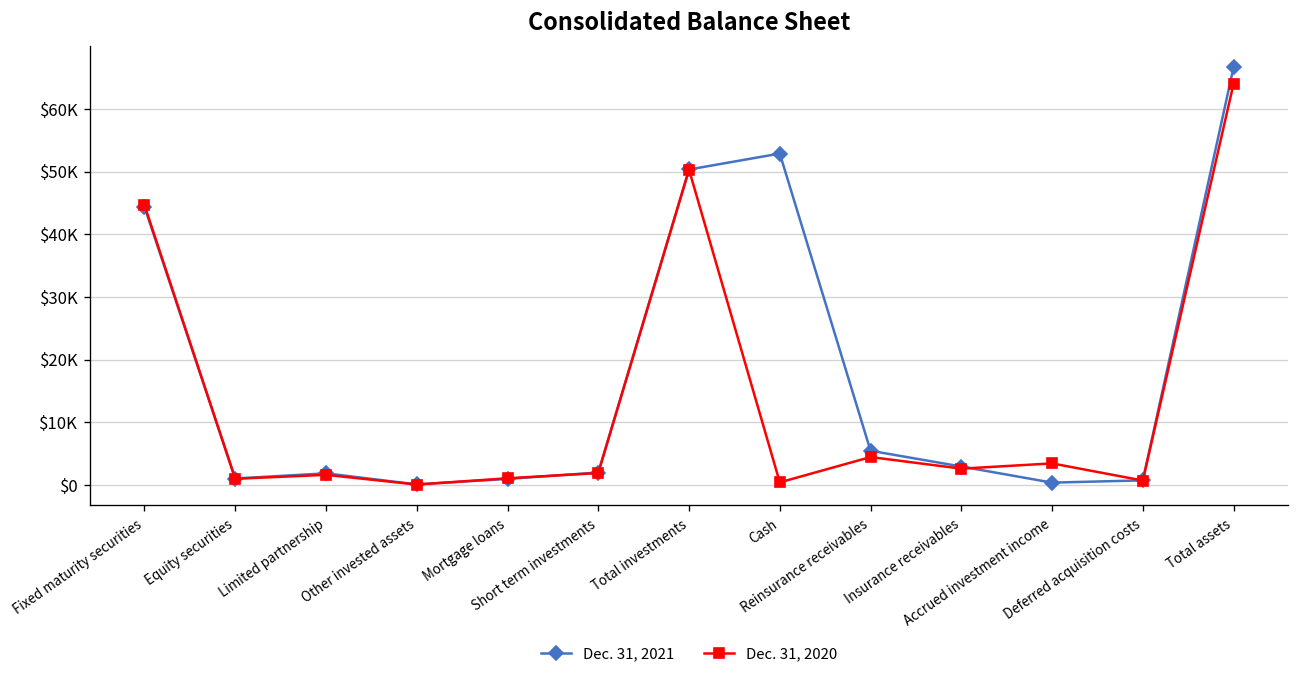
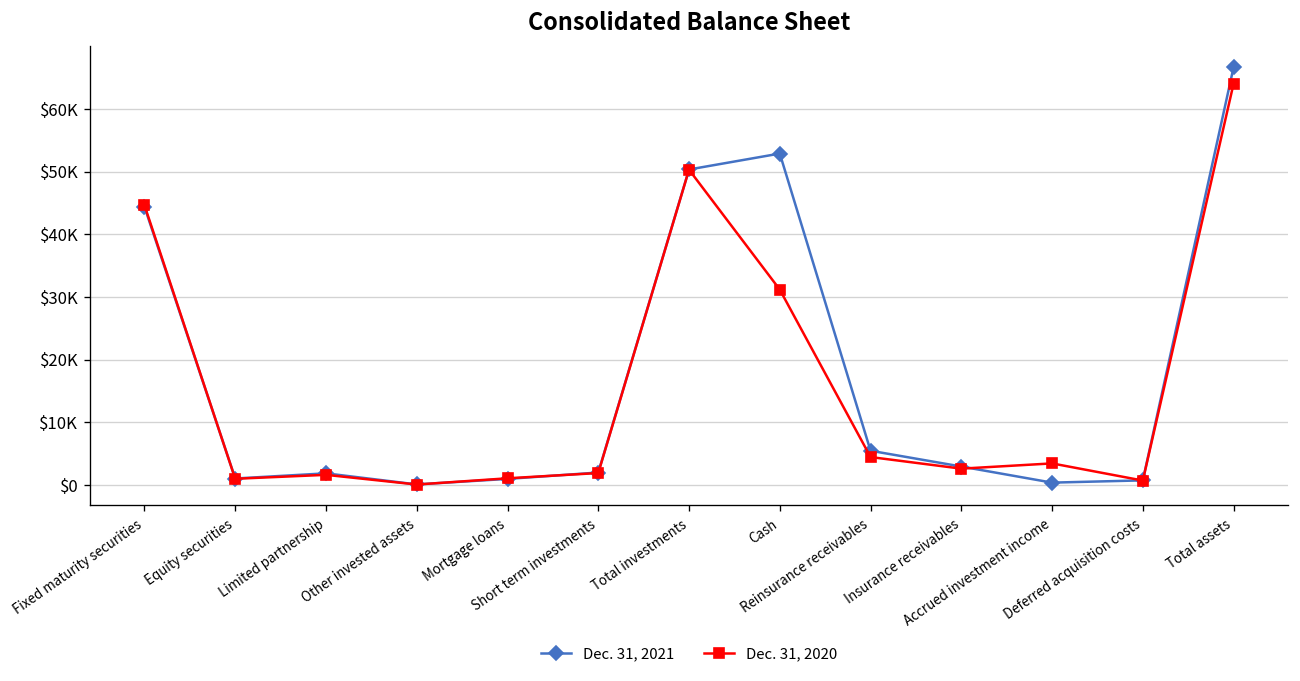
Dec. 31, 2020, Cash: $0 -> $31000
